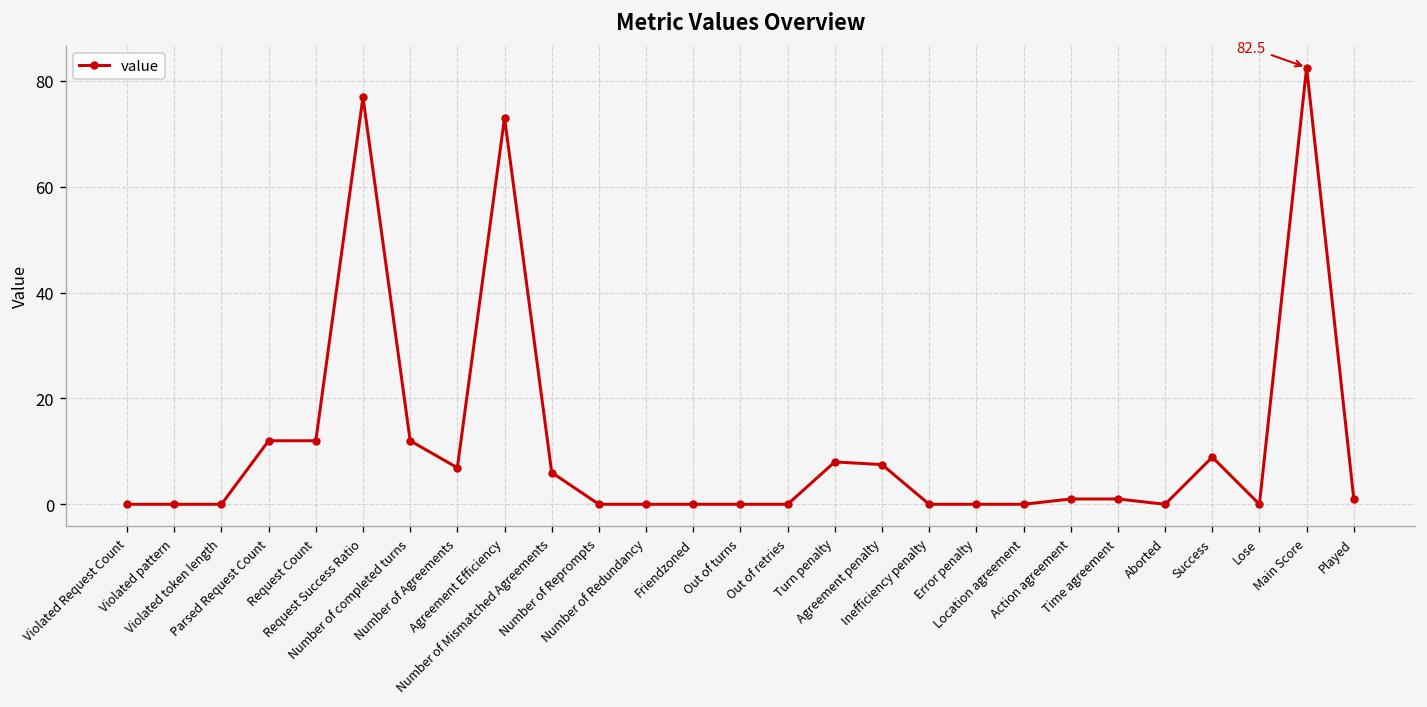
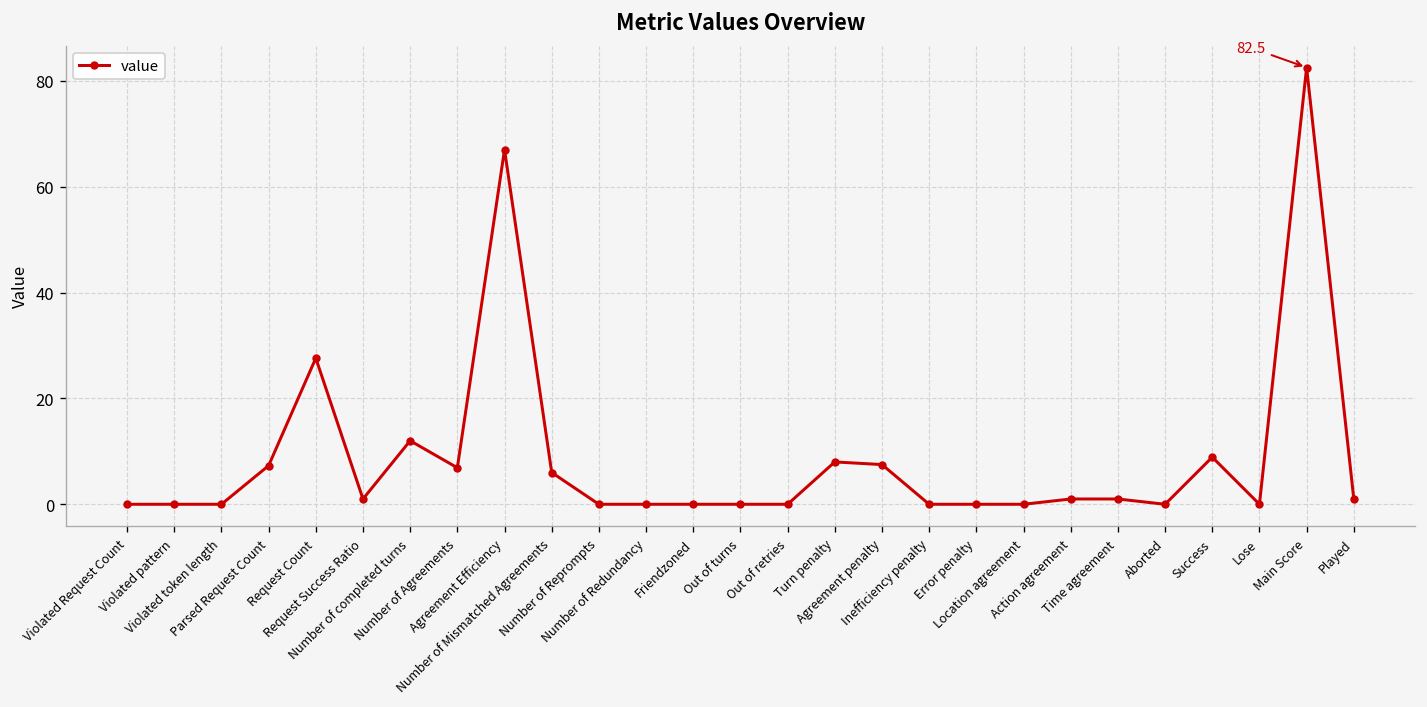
Parsed Request Count: 12 -> 7
Request Count: 12 -> 28
Request Success Ratio: 77 -> 1
Agreement Efficiency: 73 -> 67
